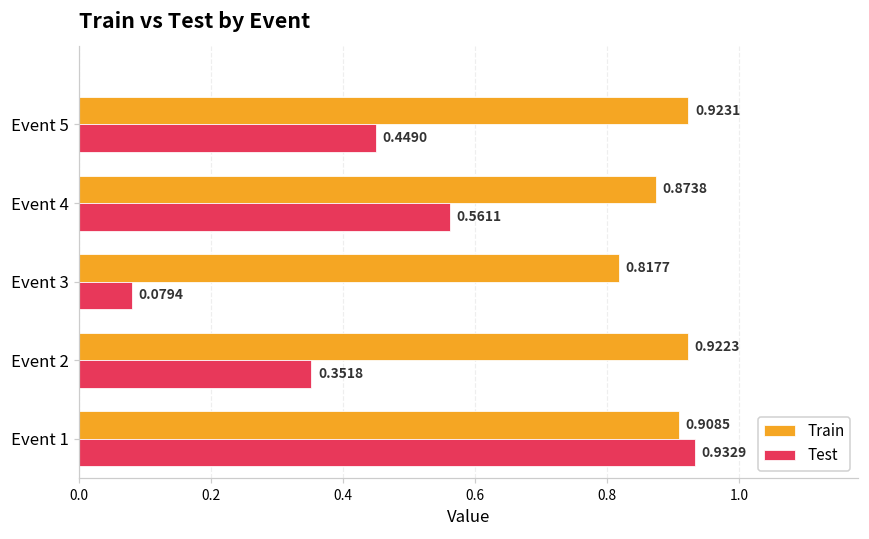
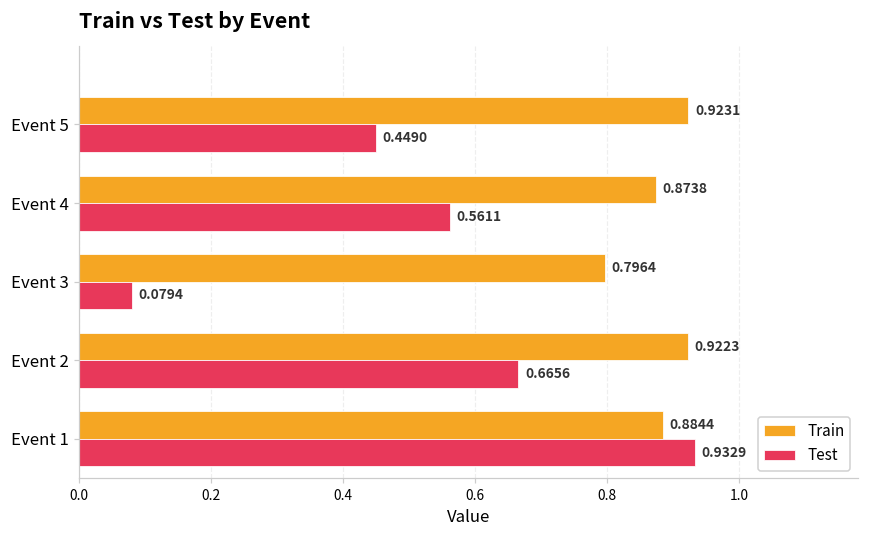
Train, Event 3: 0.8177 -> 0.7964
Test, Event 2: 0.3518 -> 0.6656
Train, Event 1: 0.9085 -> 0.8844
